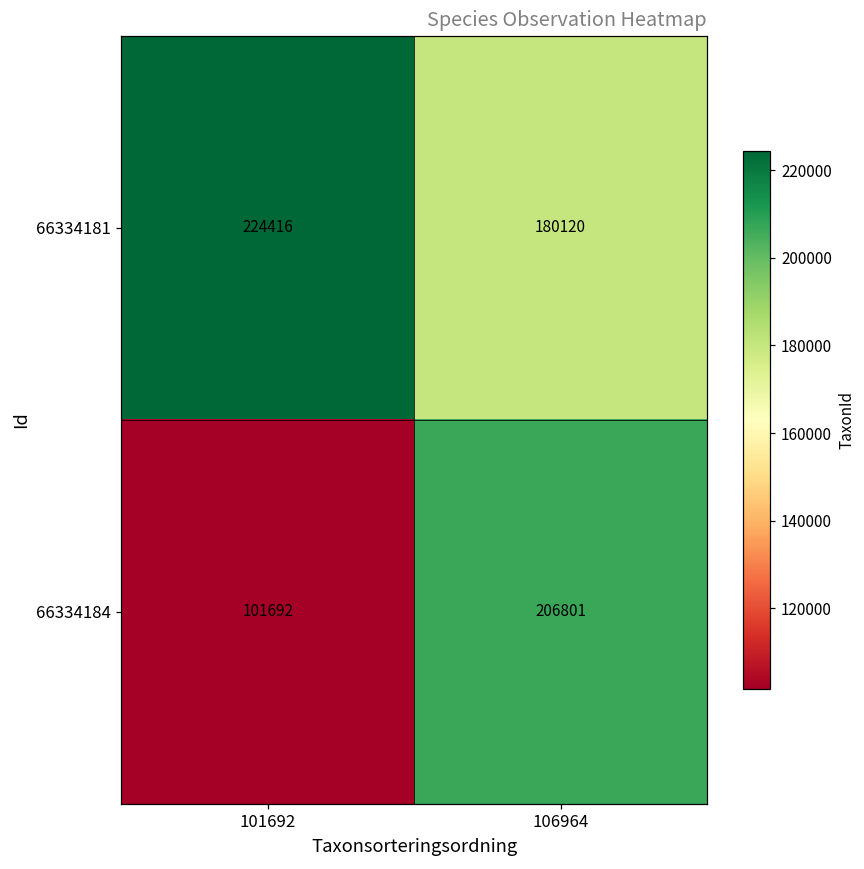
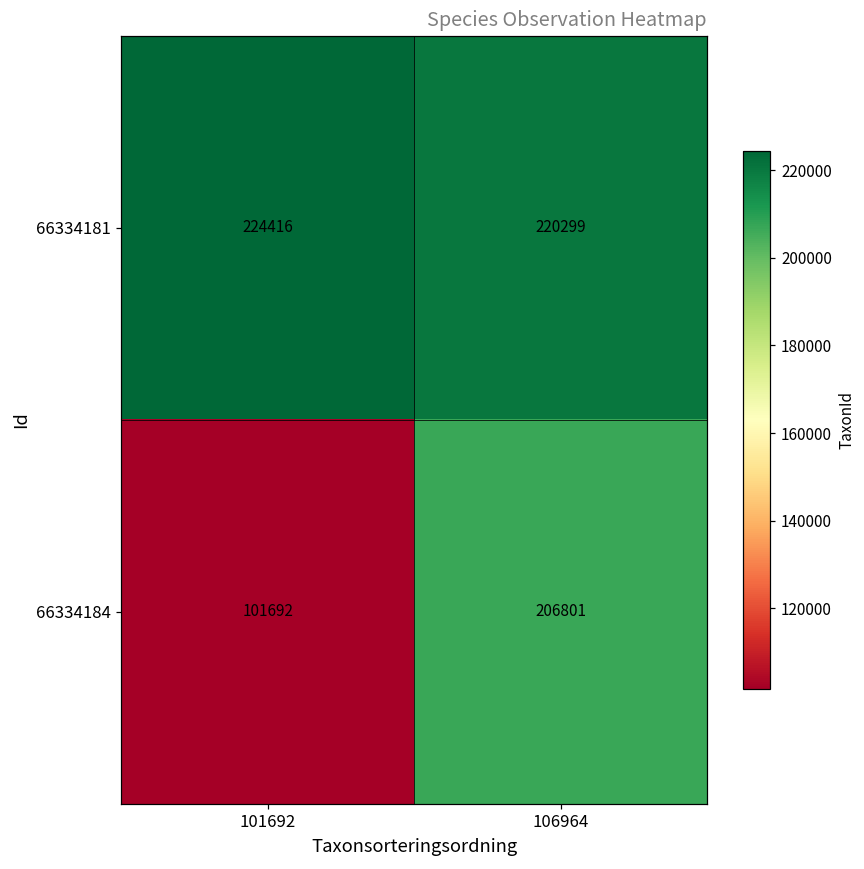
66334181, 106964: 180120 -> 220299
